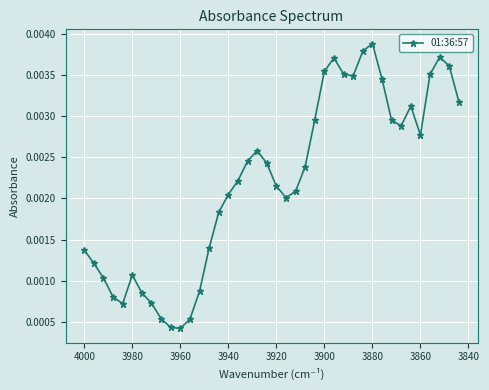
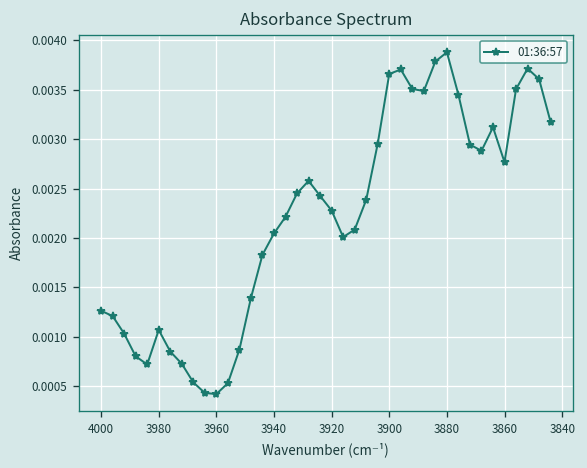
4000: 0.0014 -> 0.0013
3920: 0.0021 -> 0.0023
3900: 0.0035 -> 0.0037
